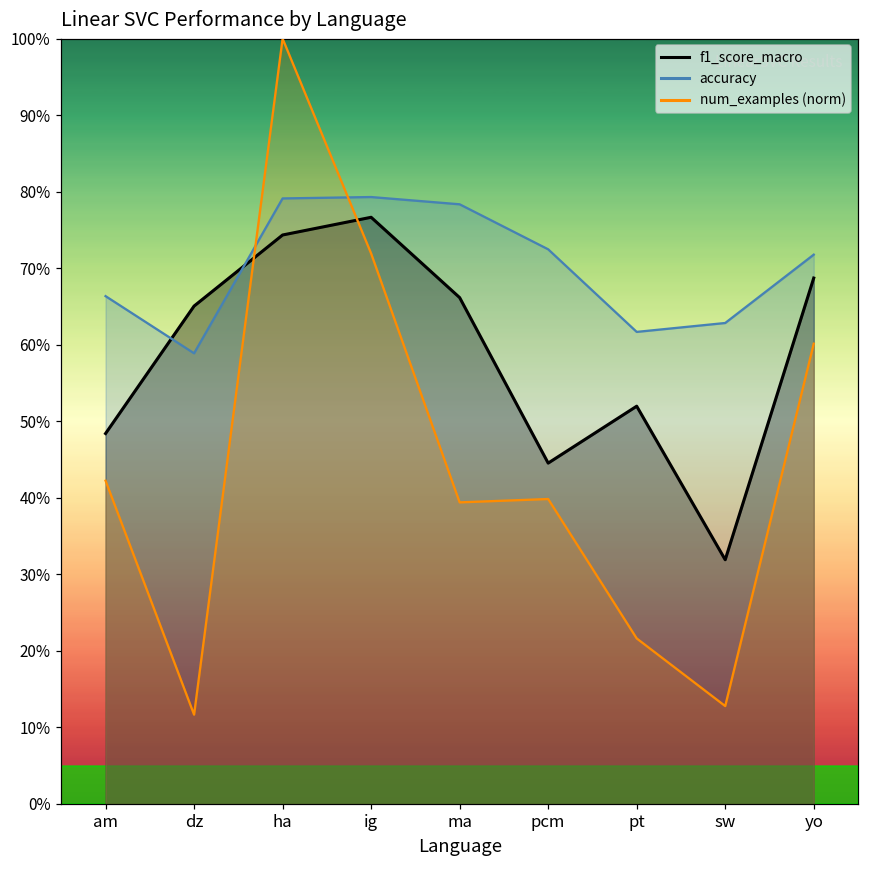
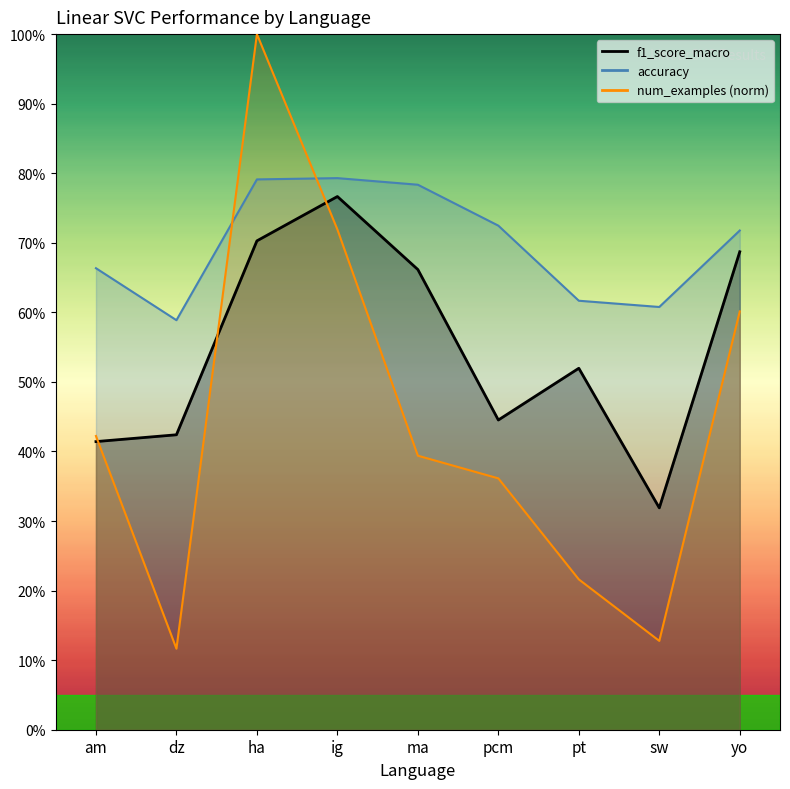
f1_score_macro, am: 48% -> 41%
f1_score_macro, dz: 65% -> 42%
f1_score_macro, ha: 74% -> 70%
num_examples (norm), pcm: 40% -> 36%
accuracy, sw: 63% -> 61%
